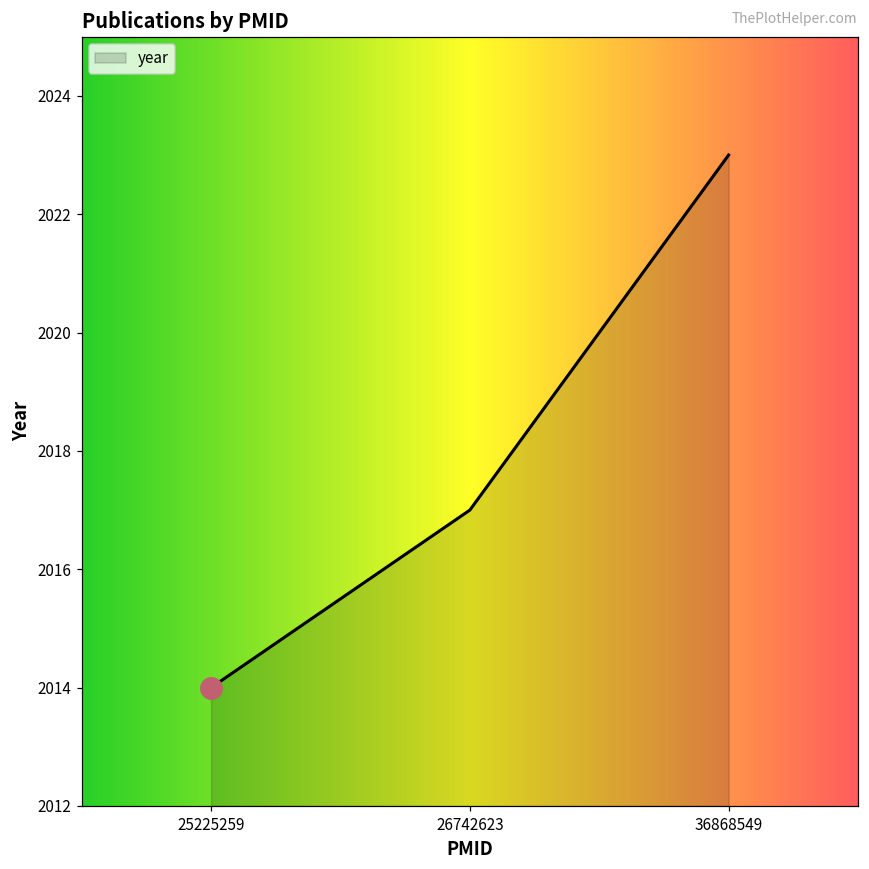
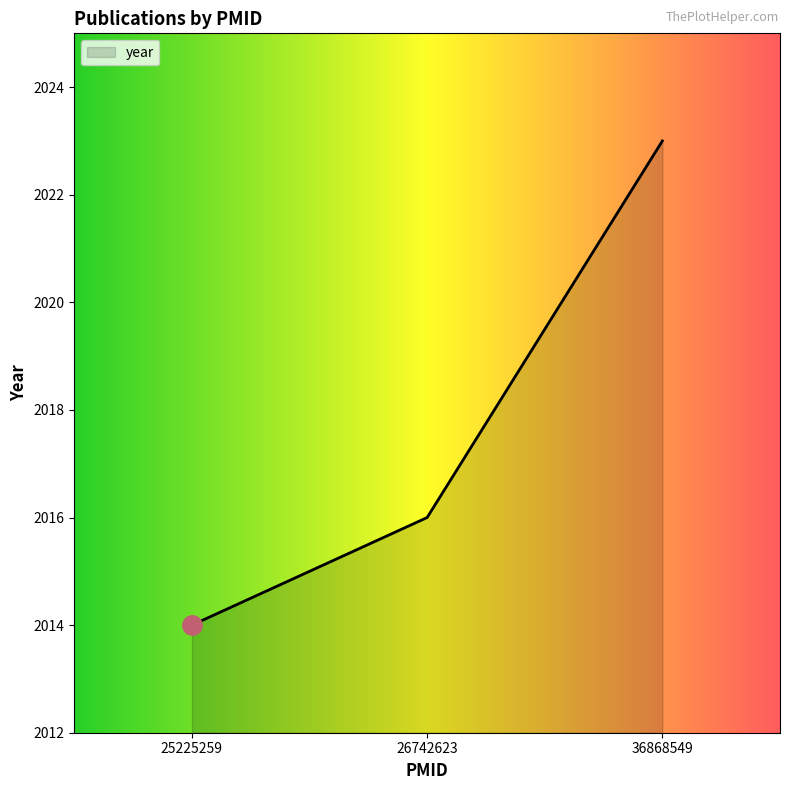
year, 26742623: 2017 -> 2016
